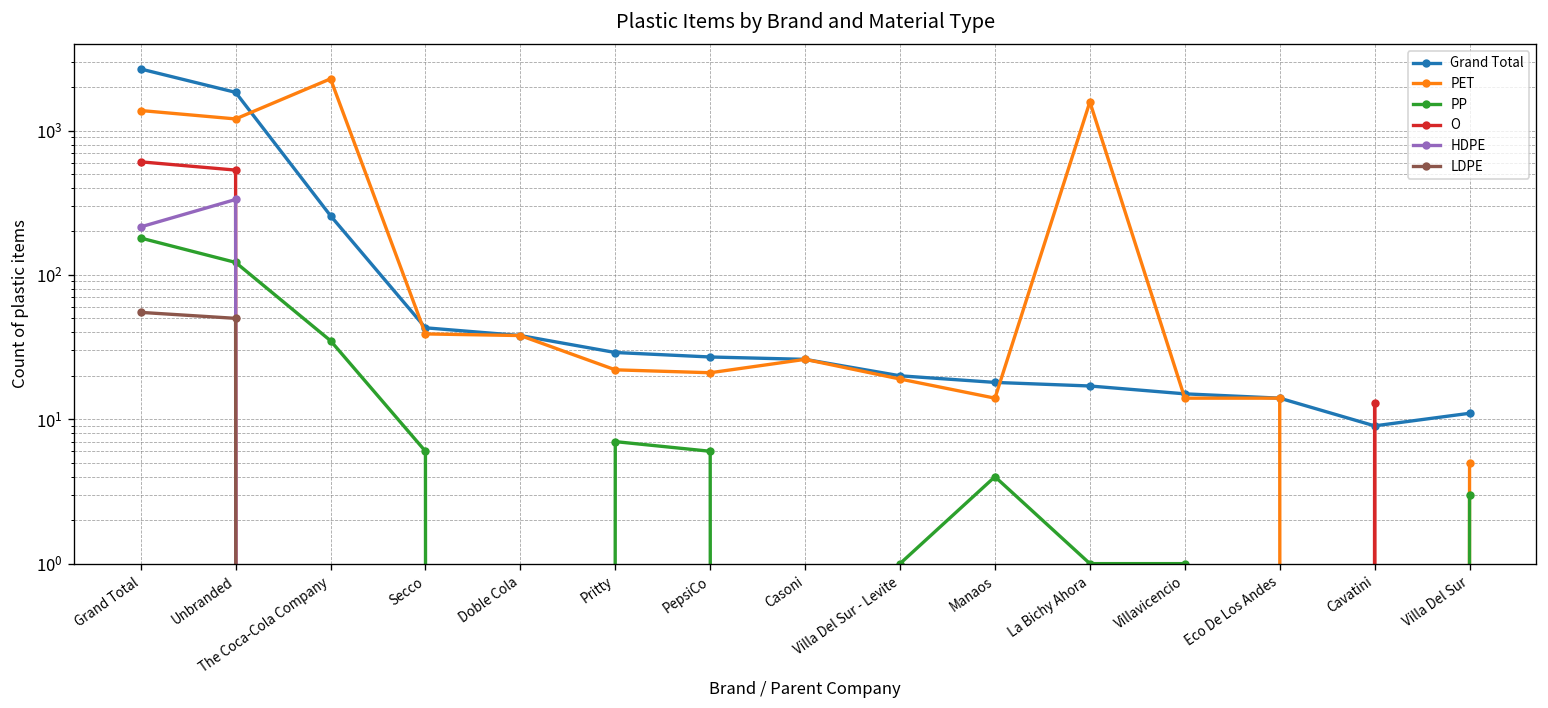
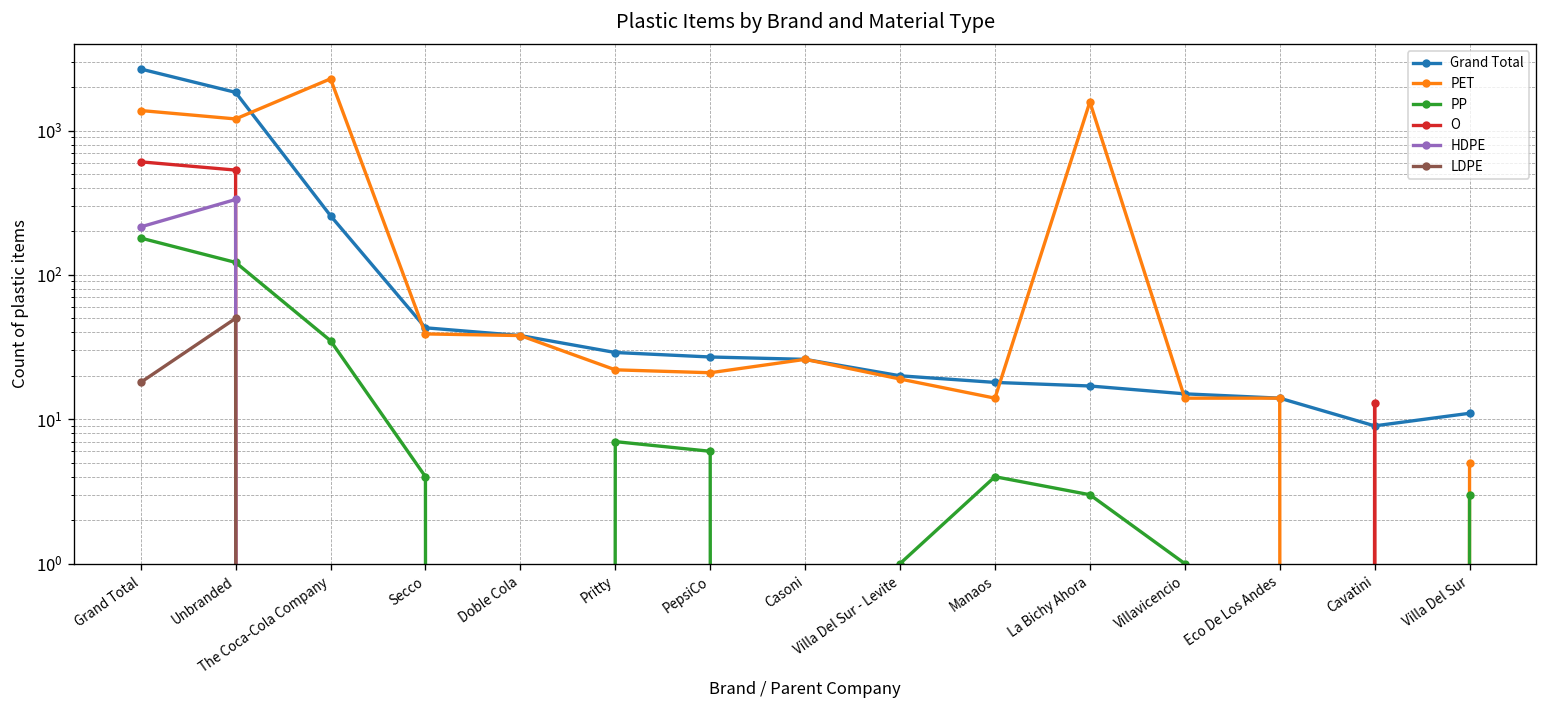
LDPE, Grand Total: 60 -> 18
PP, Secco: 6 -> 4
PP, La Bichy Ahora: 1 -> 3
